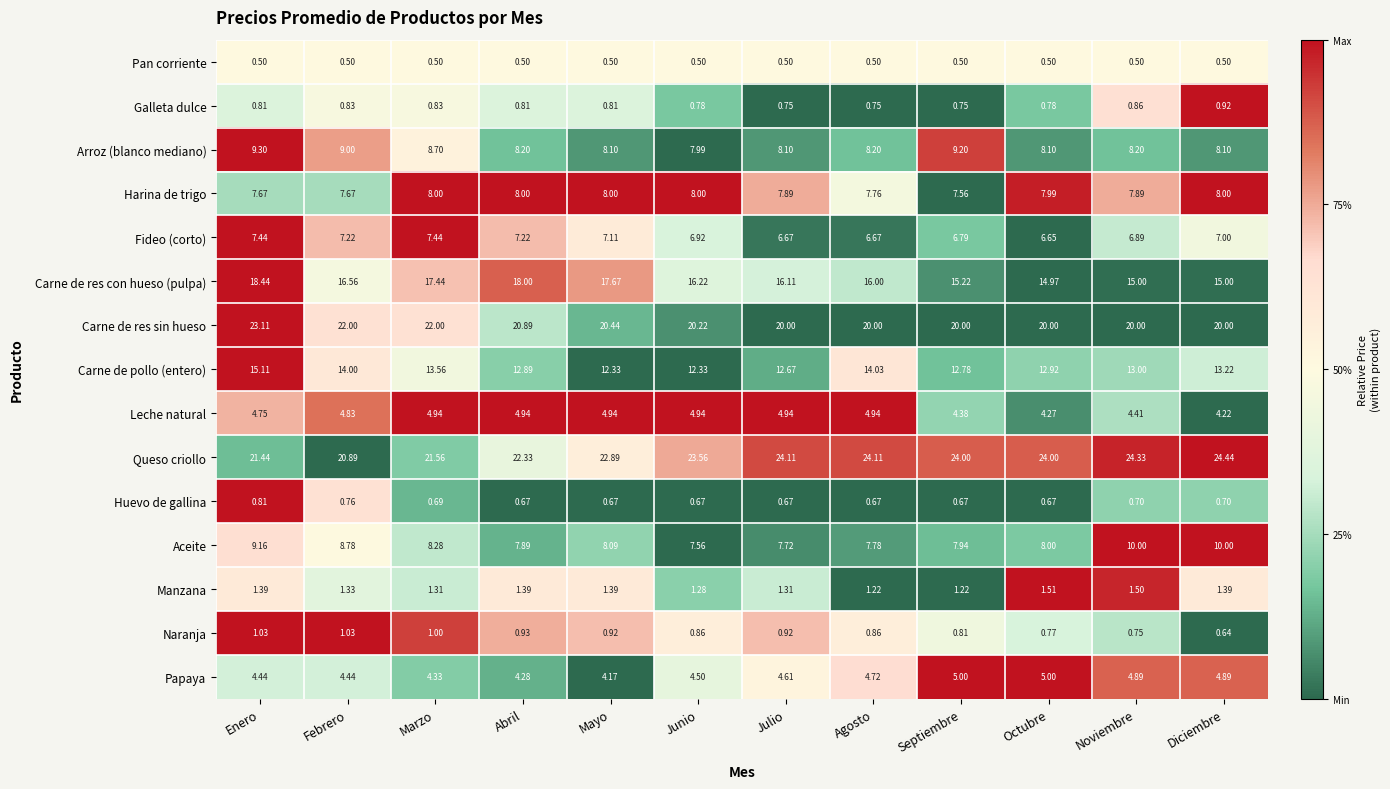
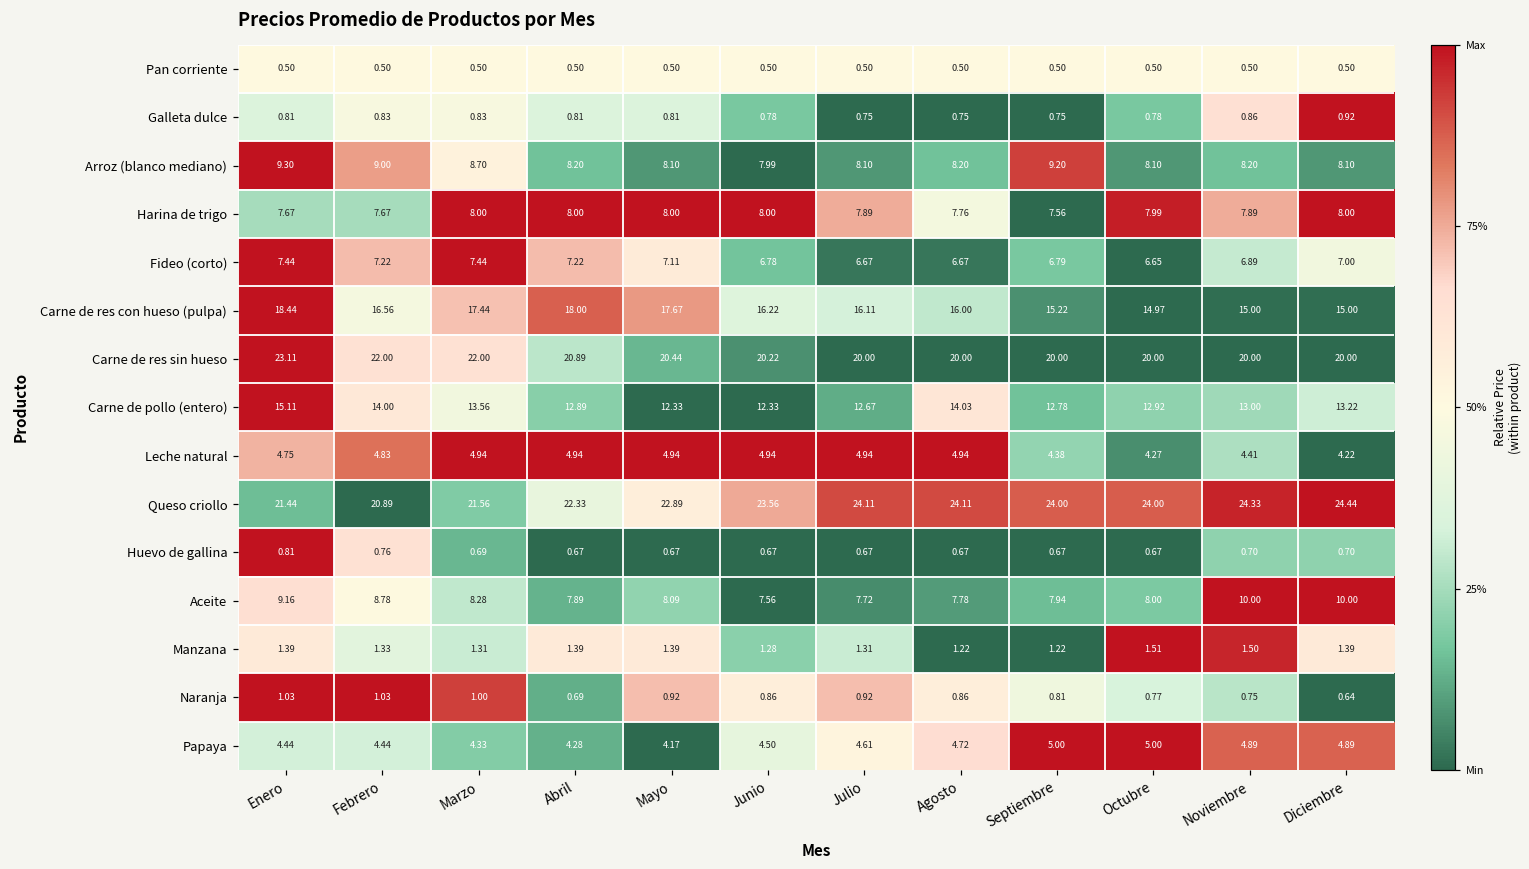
Fideo (corto), Junio: 6.92 -> 6.78
Naranja, Abril: 0.93 -> 0.69
